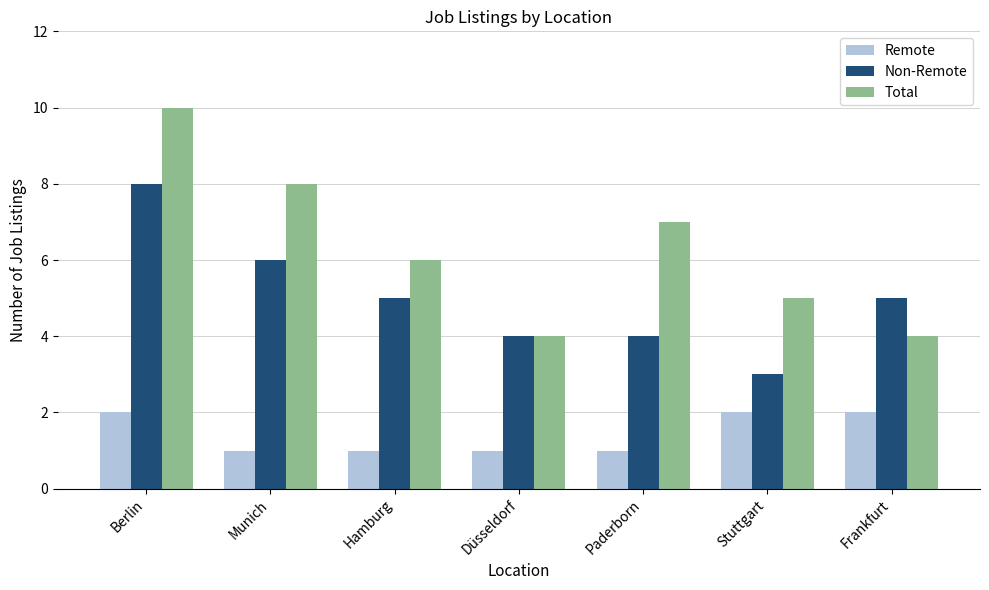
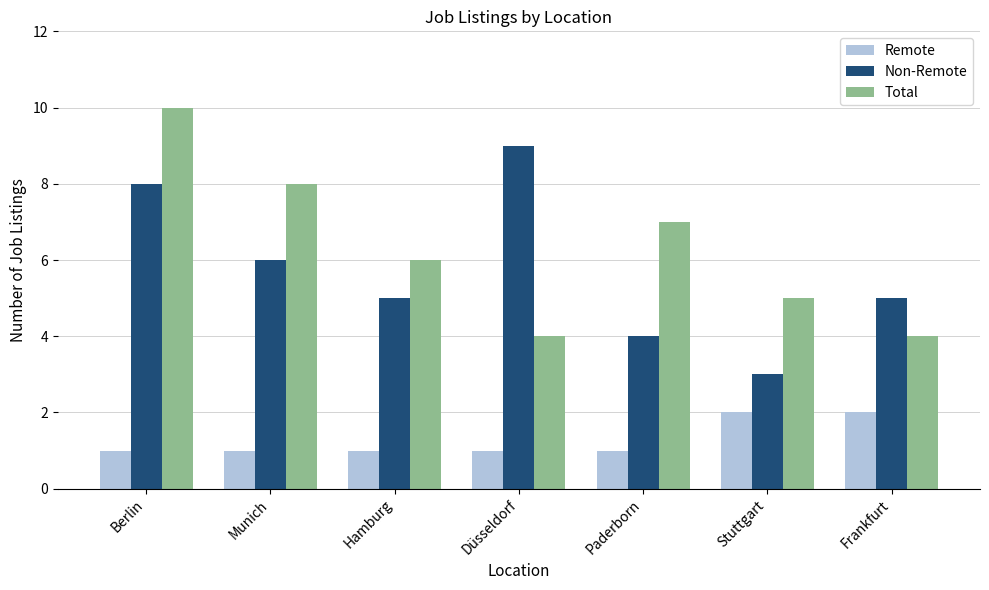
Remote, Berlin: 2 -> 1
Non-Remote, Düsseldorf: 4 -> 9
